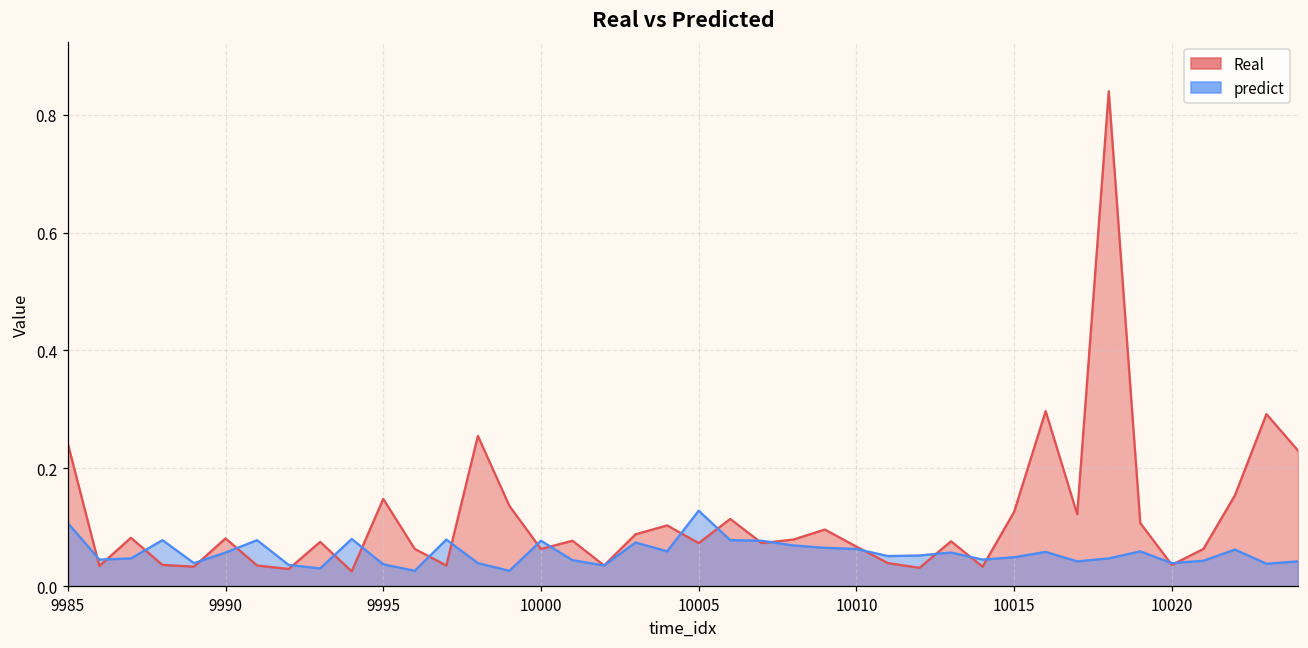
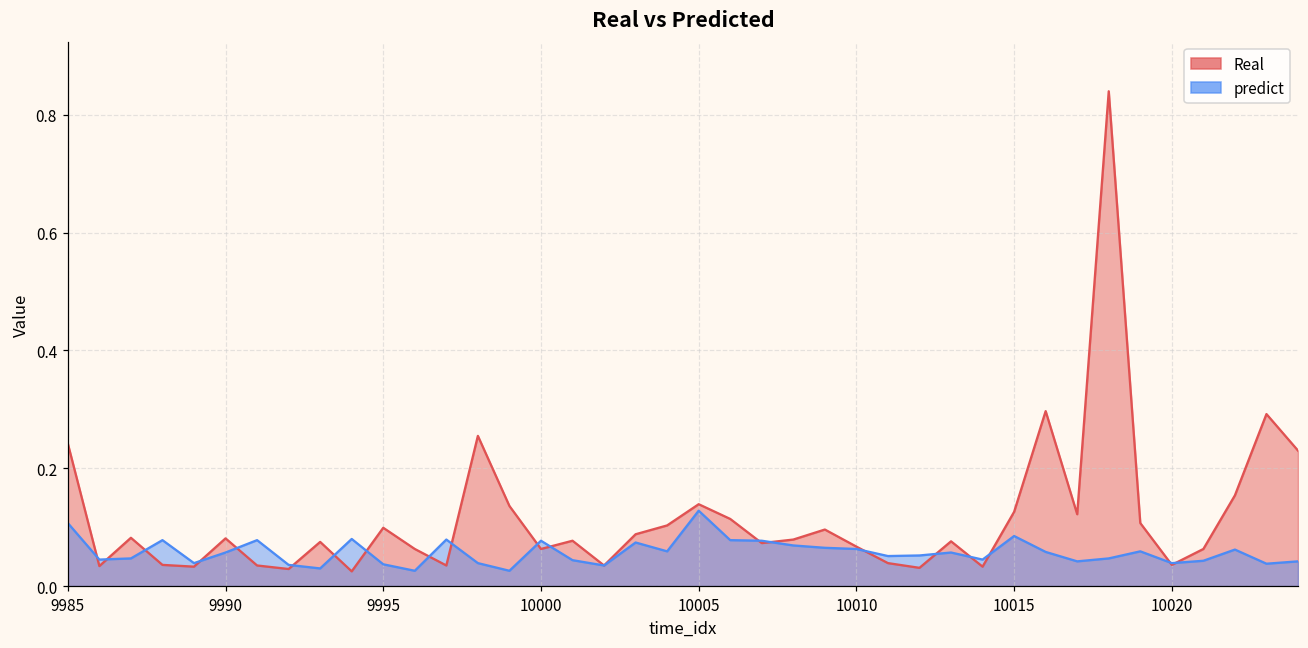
Real, 9995: 0.15 -> 0.10
Real, 10005: 0.07 -> 0.14
predict, 10015: 0.05 -> 0.09
